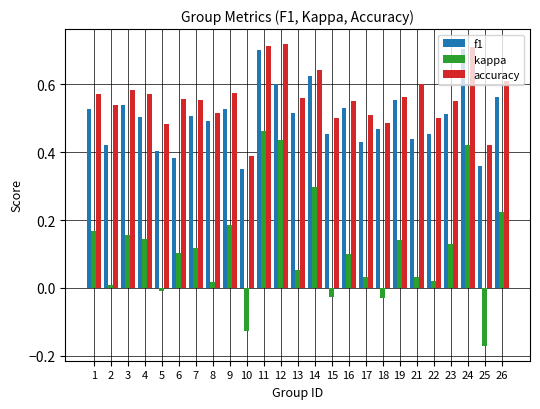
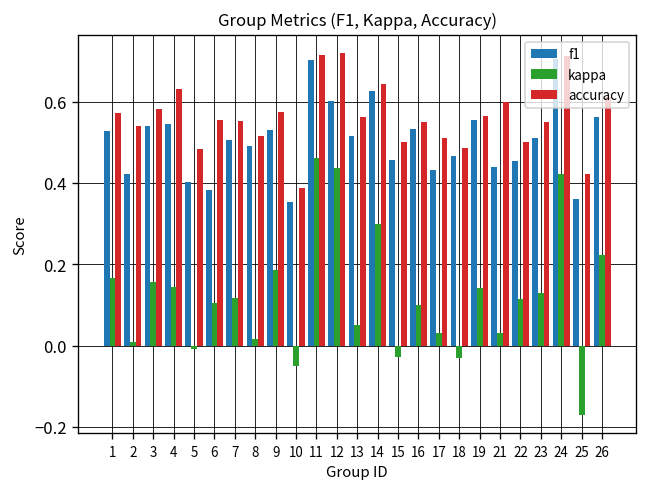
f1, 4: 0.50 -> 0.55
accuracy, 4: 0.57 -> 0.63
kappa, 10: -0.13 -> -0.05
kappa, 22: 0.02 -> 0.12
